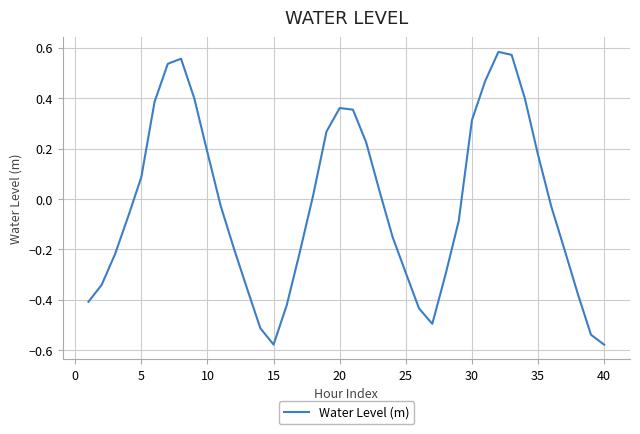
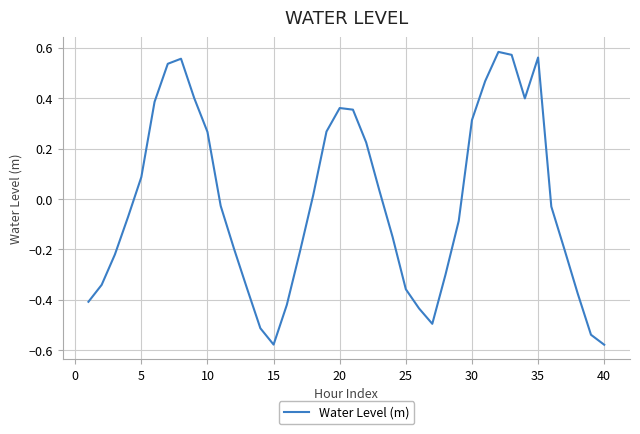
10: 0.18 -> 0.27
25: -0.29 -> -0.36
35: 0.17 -> 0.56
